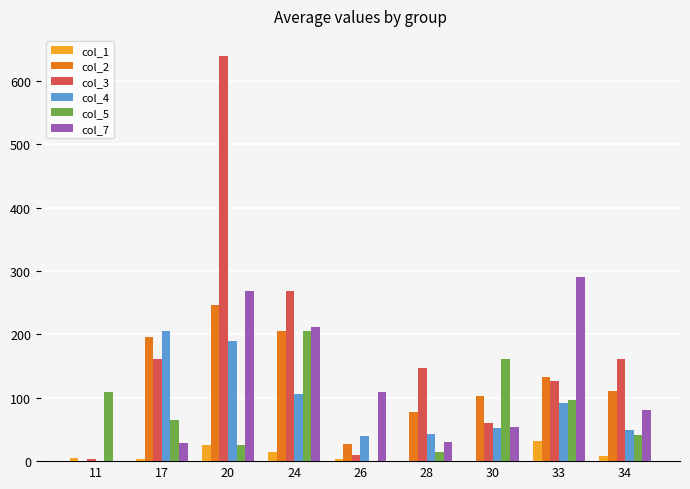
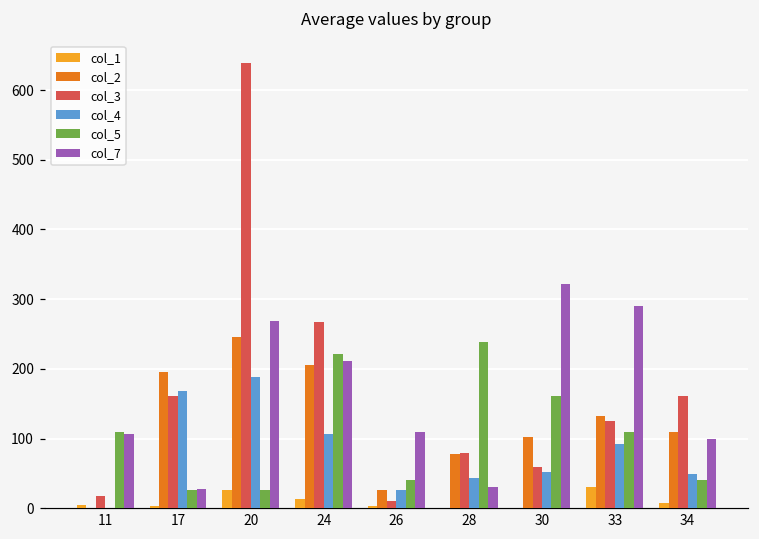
col_3, 11: 0 -> 20
col_7, 11: 0 -> 110
col_4, 17: 210 -> 170
col_5, 17: 70 -> 30
col_5, 24: 210 -> 220
col_4, 26: 40 -> 30
col_5, 26: 0 -> 40
col_3, 28: 150 -> 80
col_5, 28: 20 -> 240
col_7, 30: 50 -> 320
col_5, 33: 100 -> 110
col_7, 34: 80 -> 100
